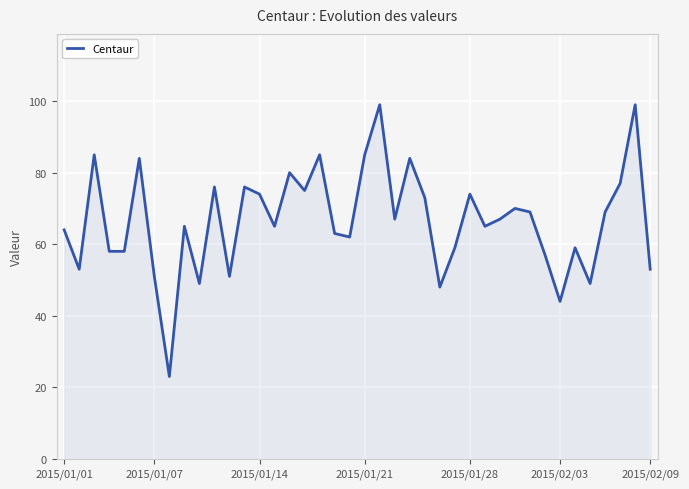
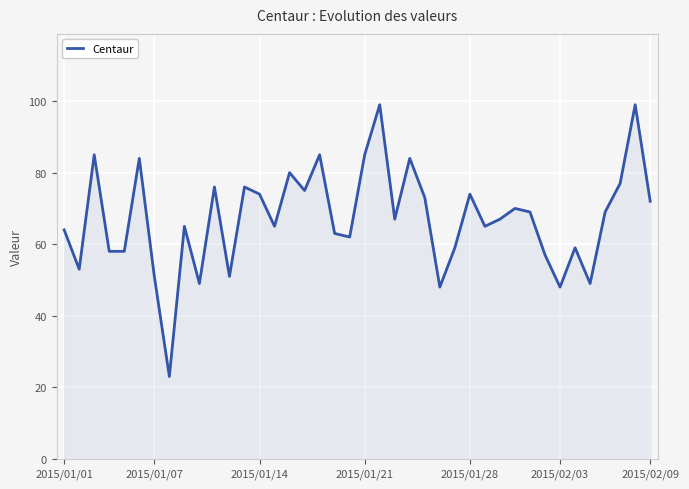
2015/02/03: 44 -> 48
2015/02/09: 53 -> 72
